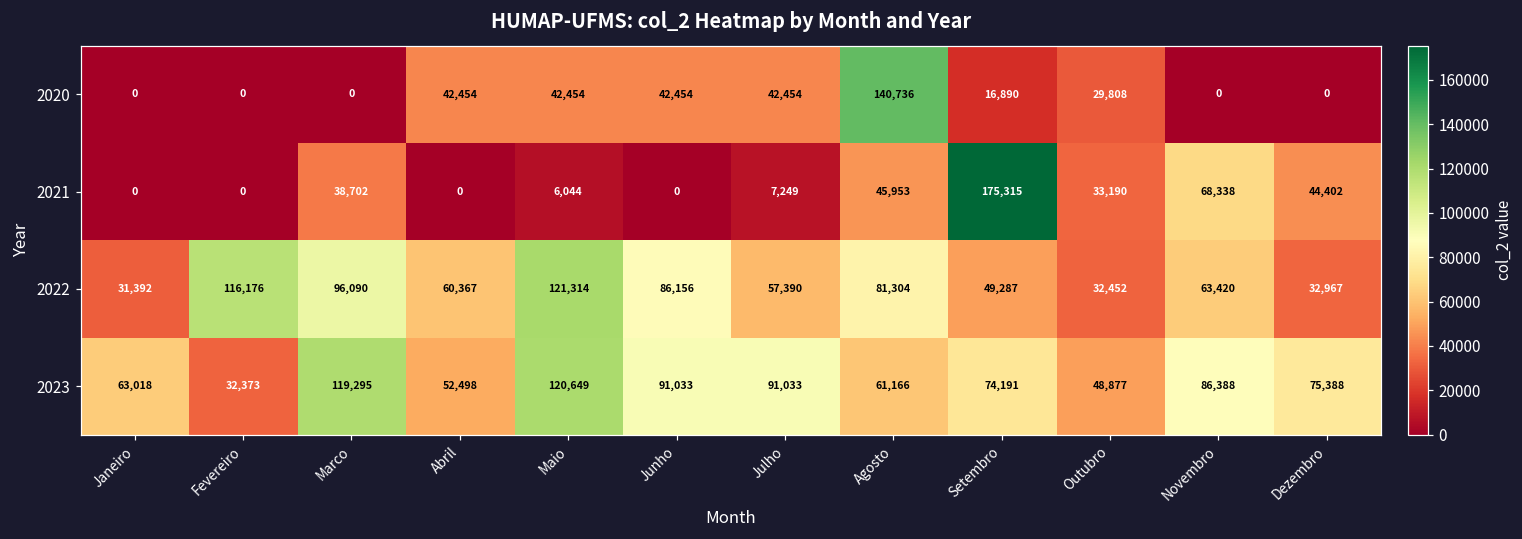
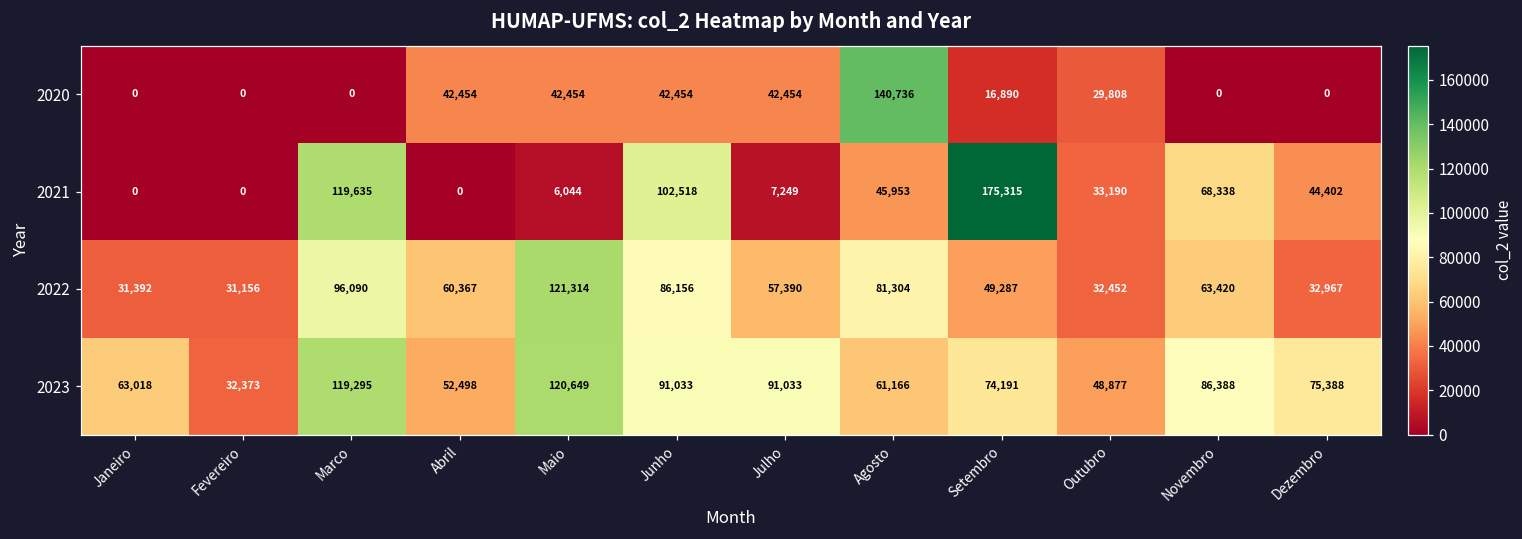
2021, Marco: 38,702 -> 119,635
2021, Junho: 0 -> 102,518
2022, Fevereiro: 116,176 -> 31,156
